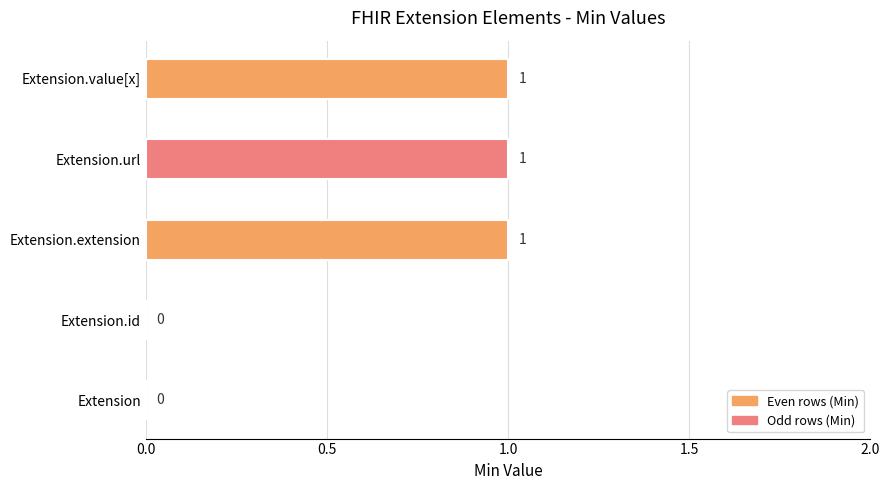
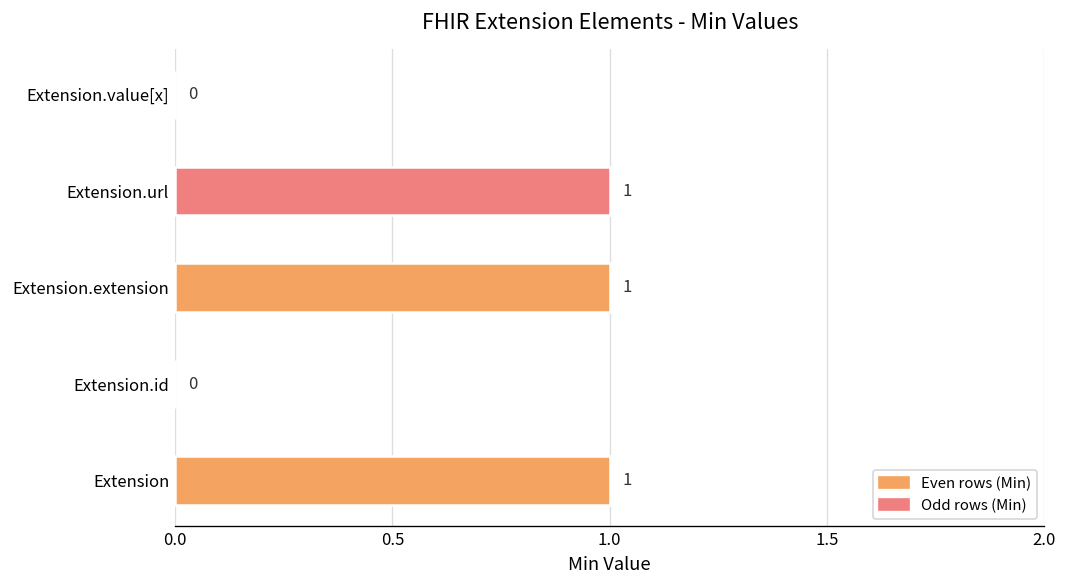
Extension.value[x]: 1 -> 0
Extension: 0 -> 1
